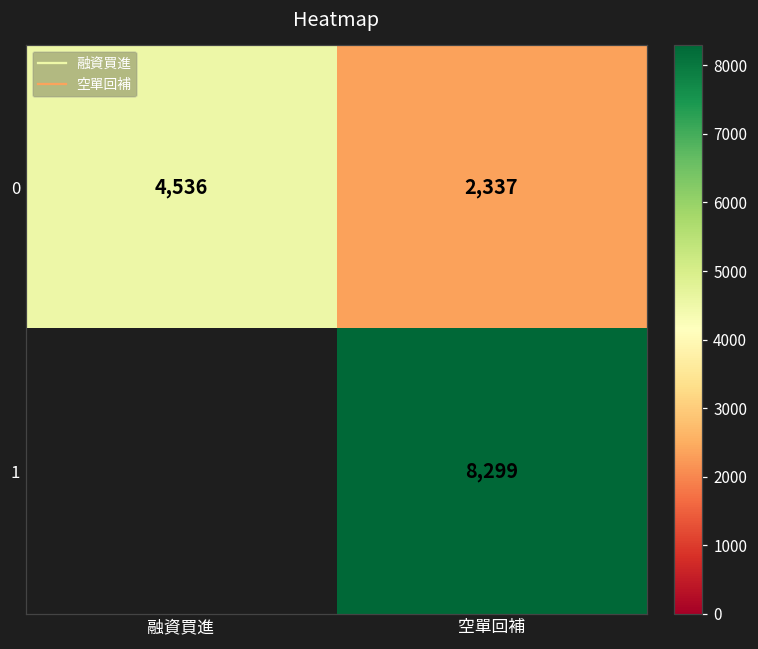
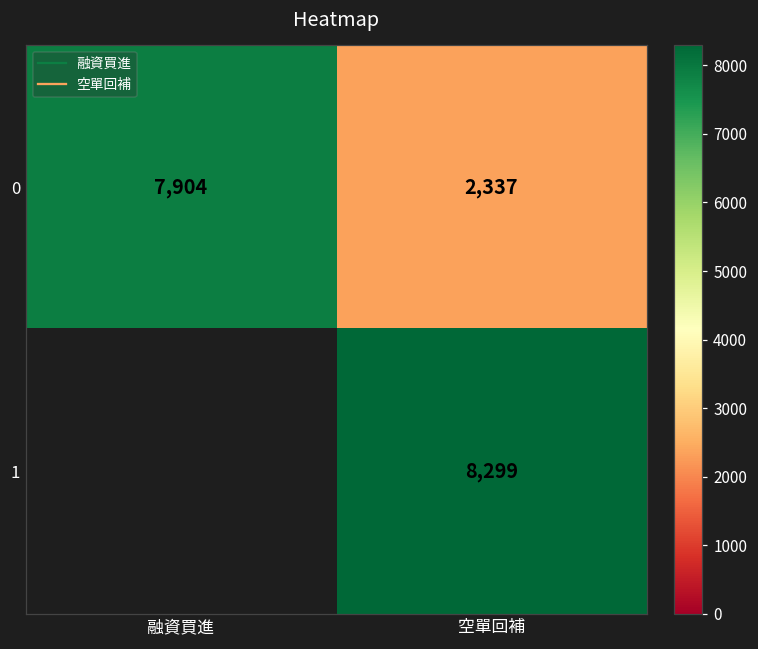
0, 融資買進: 4,536 -> 7,904
